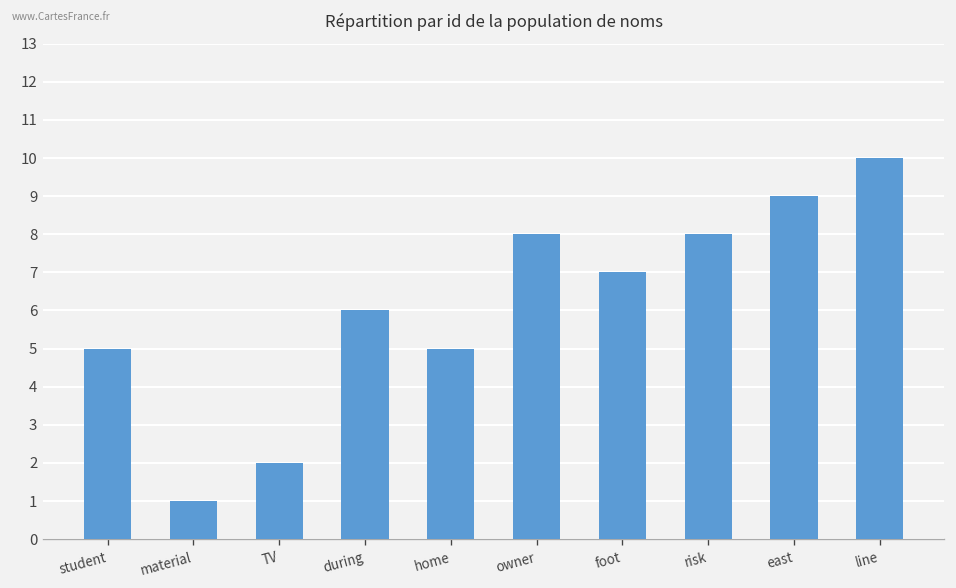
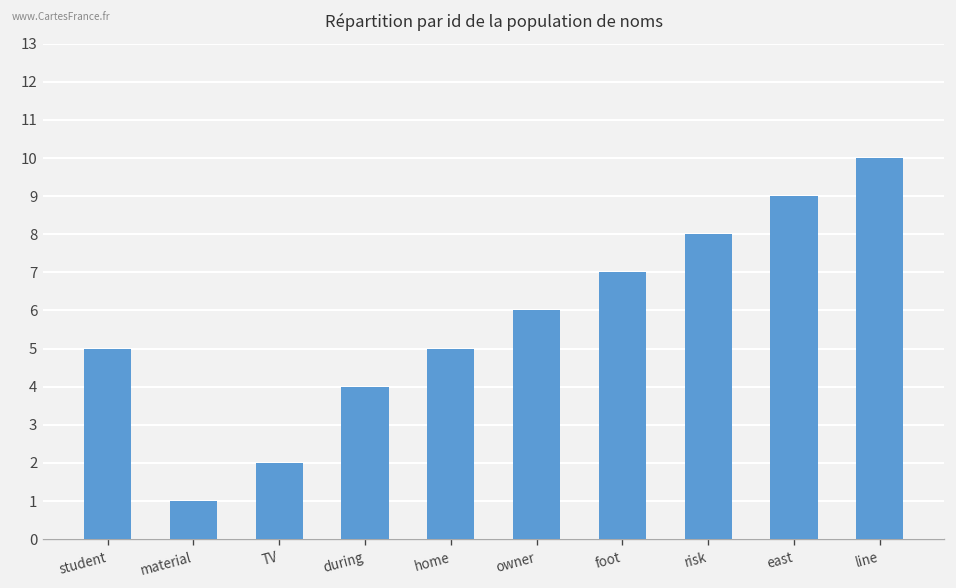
during: 6 -> 4
owner: 8 -> 6
